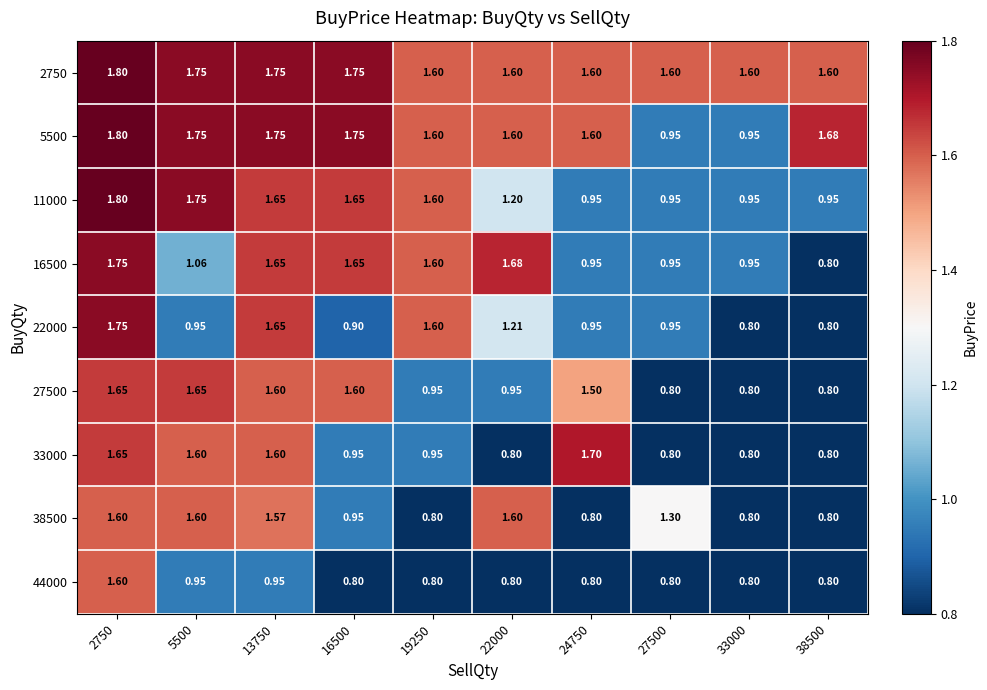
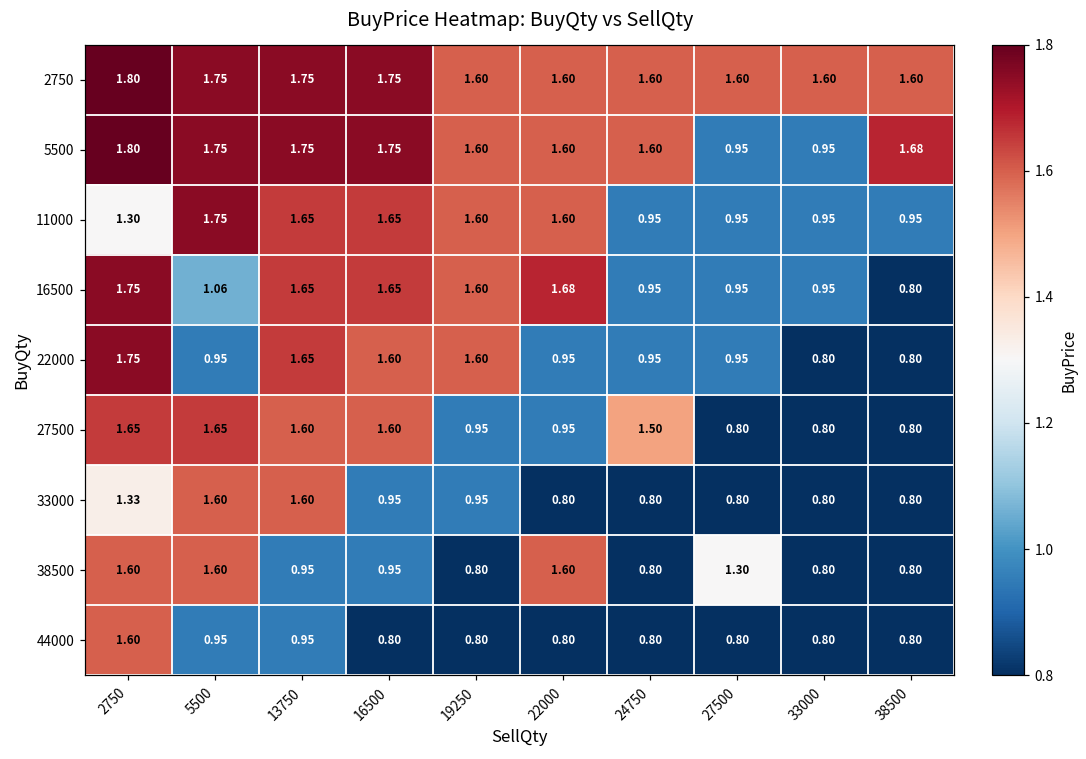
11000, 2750: 1.80 -> 1.30
11000, 22000: 1.20 -> 1.60
22000, 16500: 0.90 -> 1.60
22000, 22000: 1.21 -> 0.95
33000, 2750: 1.65 -> 1.33
33000, 24750: 1.70 -> 0.80
38500, 13750: 1.57 -> 0.95
